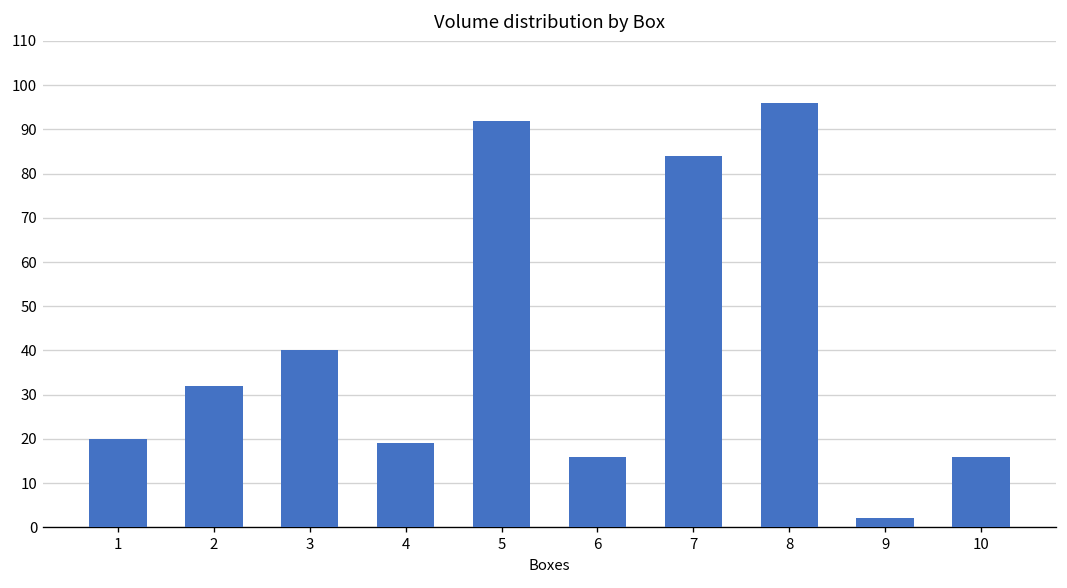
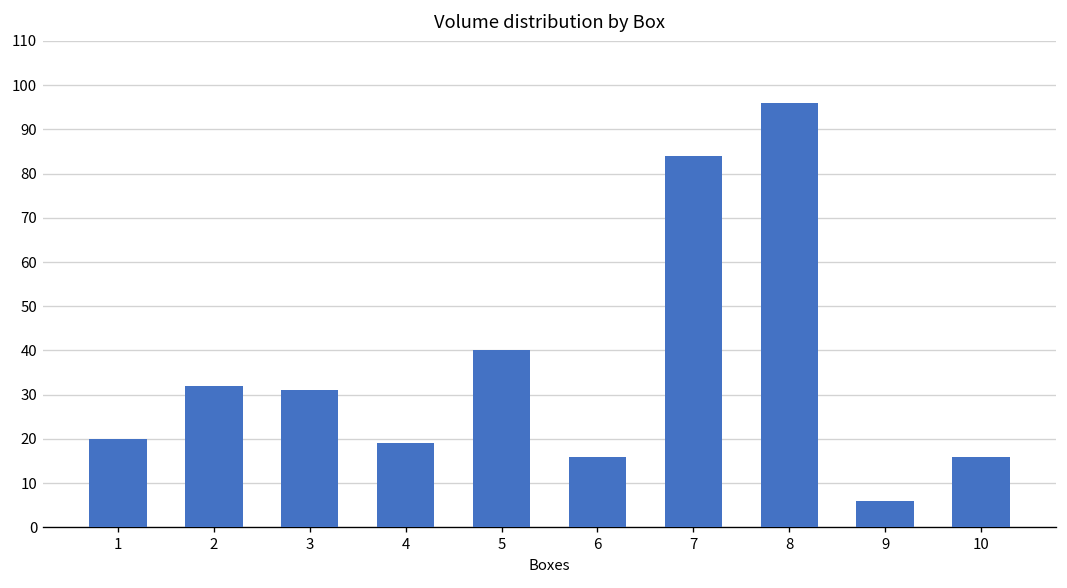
3: 40 -> 31
5: 92 -> 40
9: 2 -> 6
